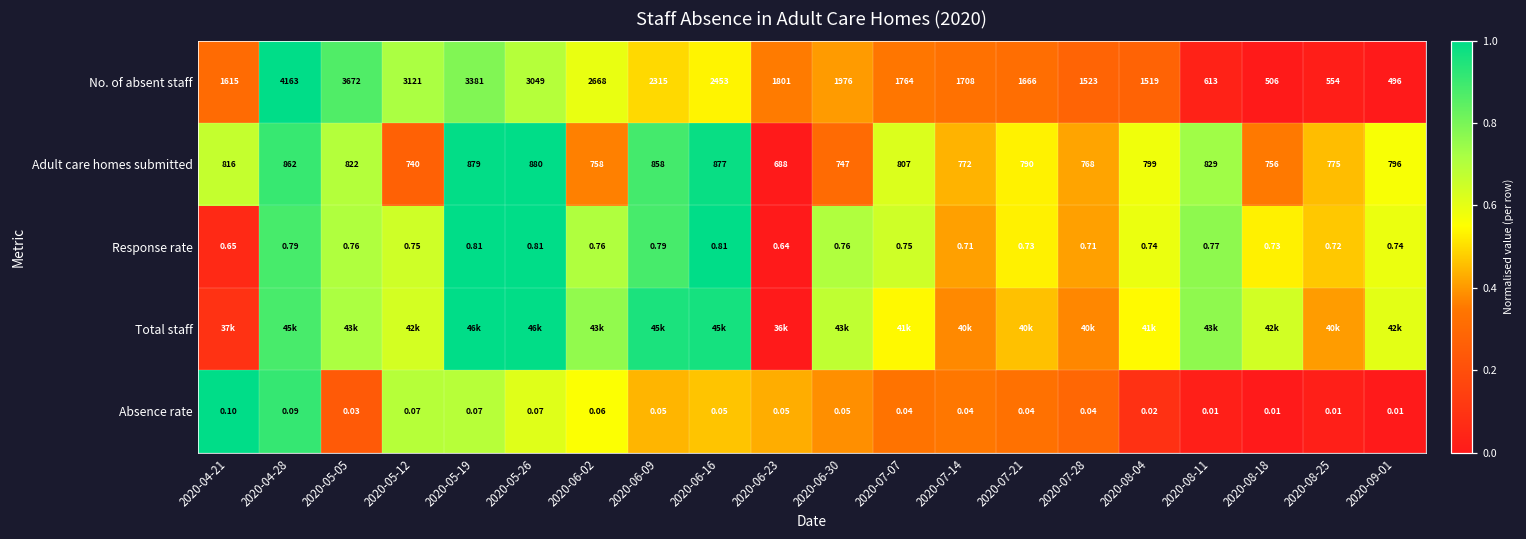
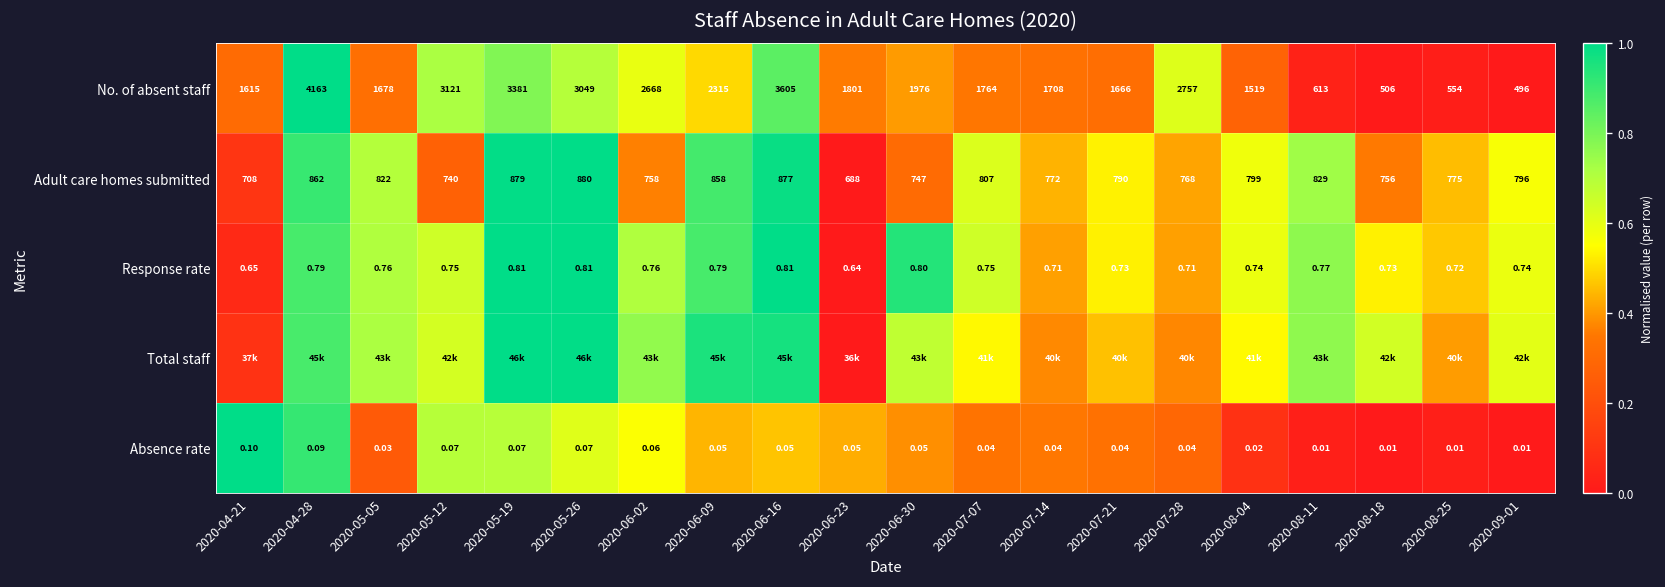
No. of absent staff, 2020-05-05: 3672 -> 1678
No. of absent staff, 2020-06-16: 2453 -> 3605
No. of absent staff, 2020-07-28: 1523 -> 2757
Adult care homes submitted, 2020-04-21: 816 -> 708
Response rate, 2020-06-30: 0.76 -> 0.80
